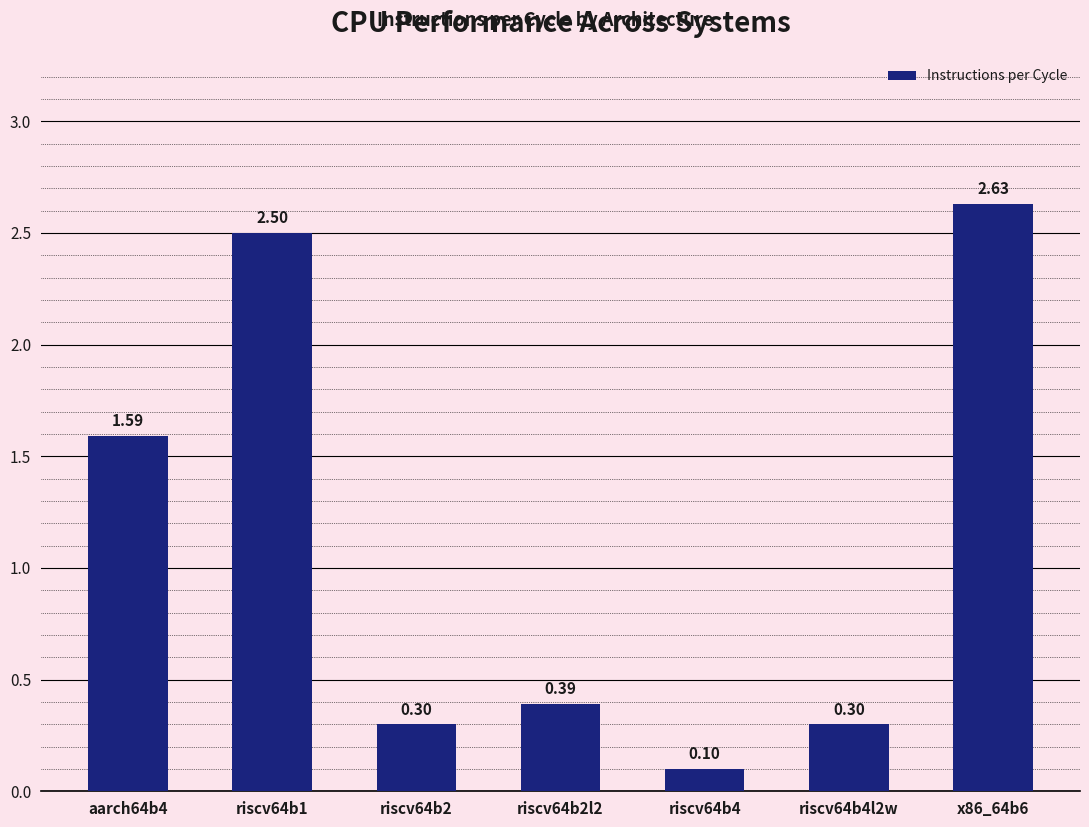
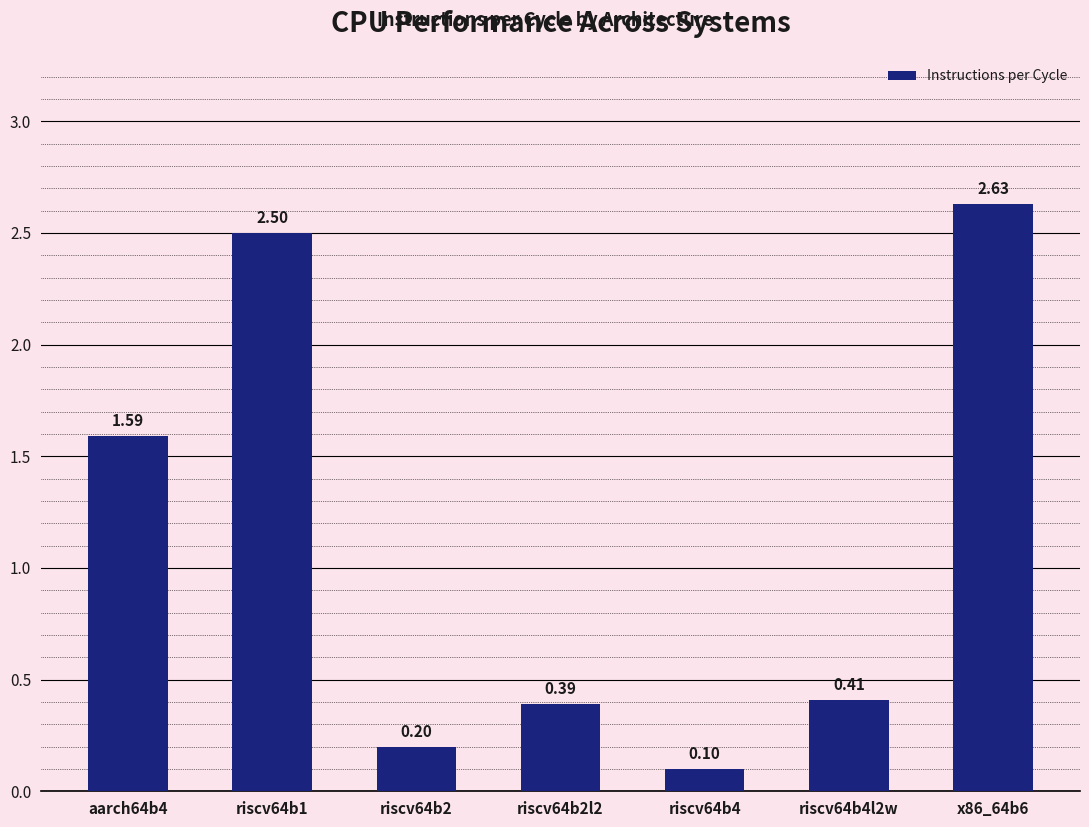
riscv64b2: 0.30 -> 0.20
riscv64b4l2w: 0.30 -> 0.41
